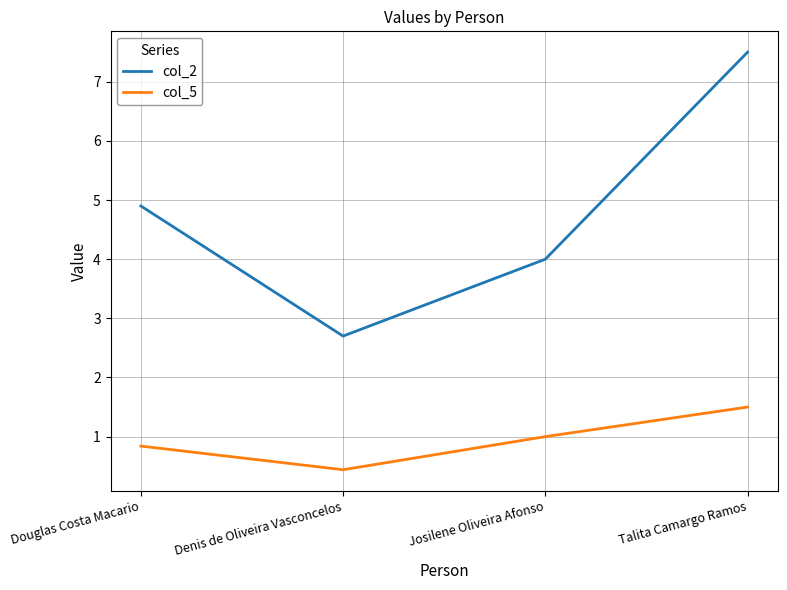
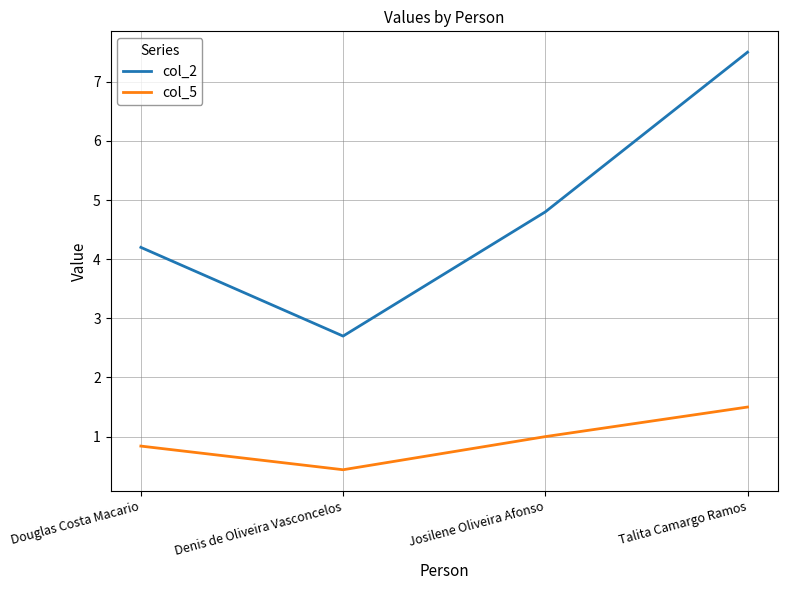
col_2, Douglas Costa Macario: 4.9 -> 4.2
col_2, Josilene Oliveira Afonso: 4.0 -> 4.8
